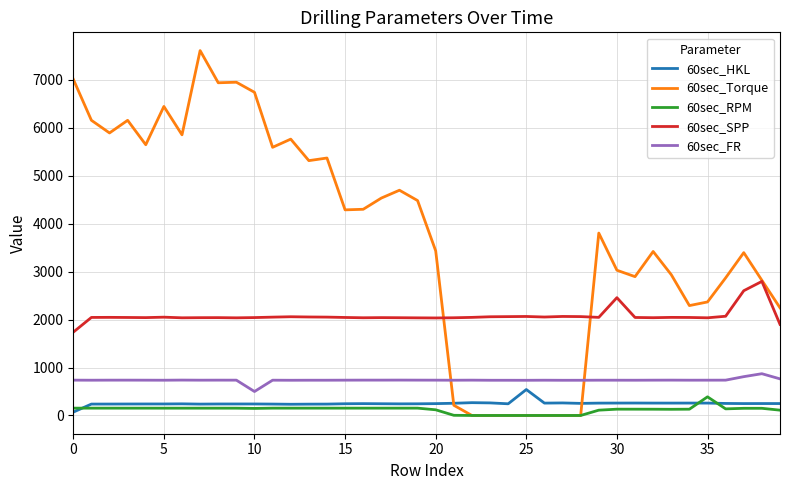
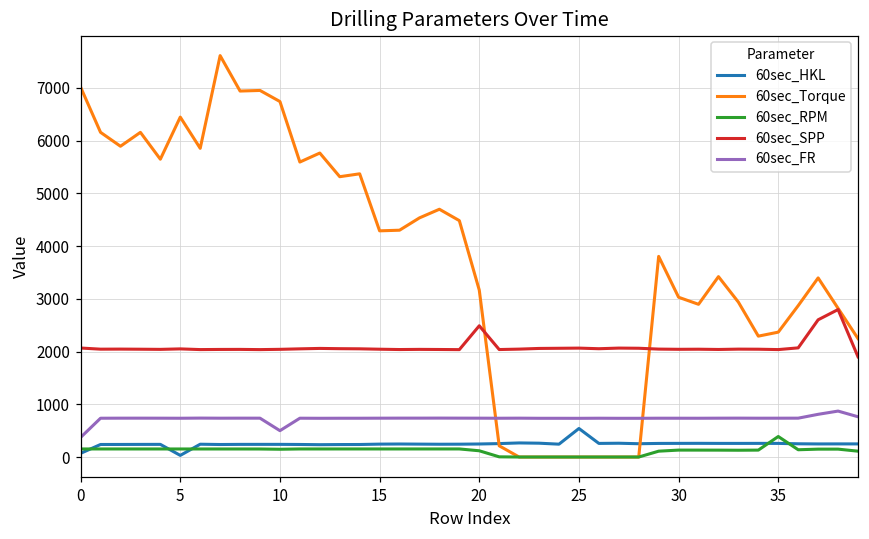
60sec_SPP, 0: 1700 -> 2100
60sec_FR, 0: 700 -> 400
60sec_HKL, 5: 200 -> 0
60sec_Torque, 20: 3400 -> 3200
60sec_SPP, 20: 2000 -> 2500
60sec_SPP, 30: 2500 -> 2000
